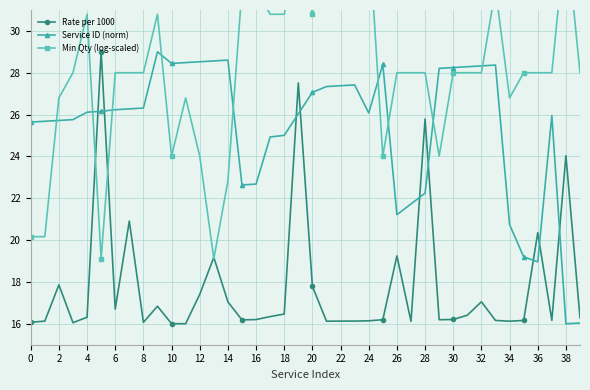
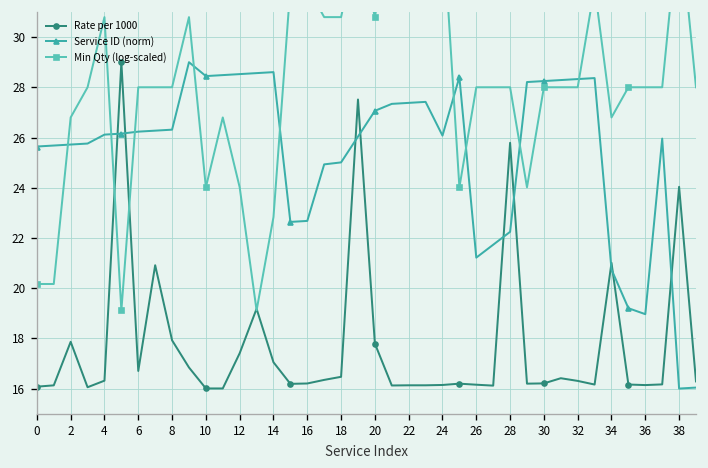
Rate per 1000, 8: 16.1 -> 17.9
Rate per 1000, 26: 19.2 -> 16.2
Rate per 1000, 32: 17.1 -> 16.3
Rate per 1000, 34: 16.1 -> 21.0
Rate per 1000, 36: 20.4 -> 16.1
